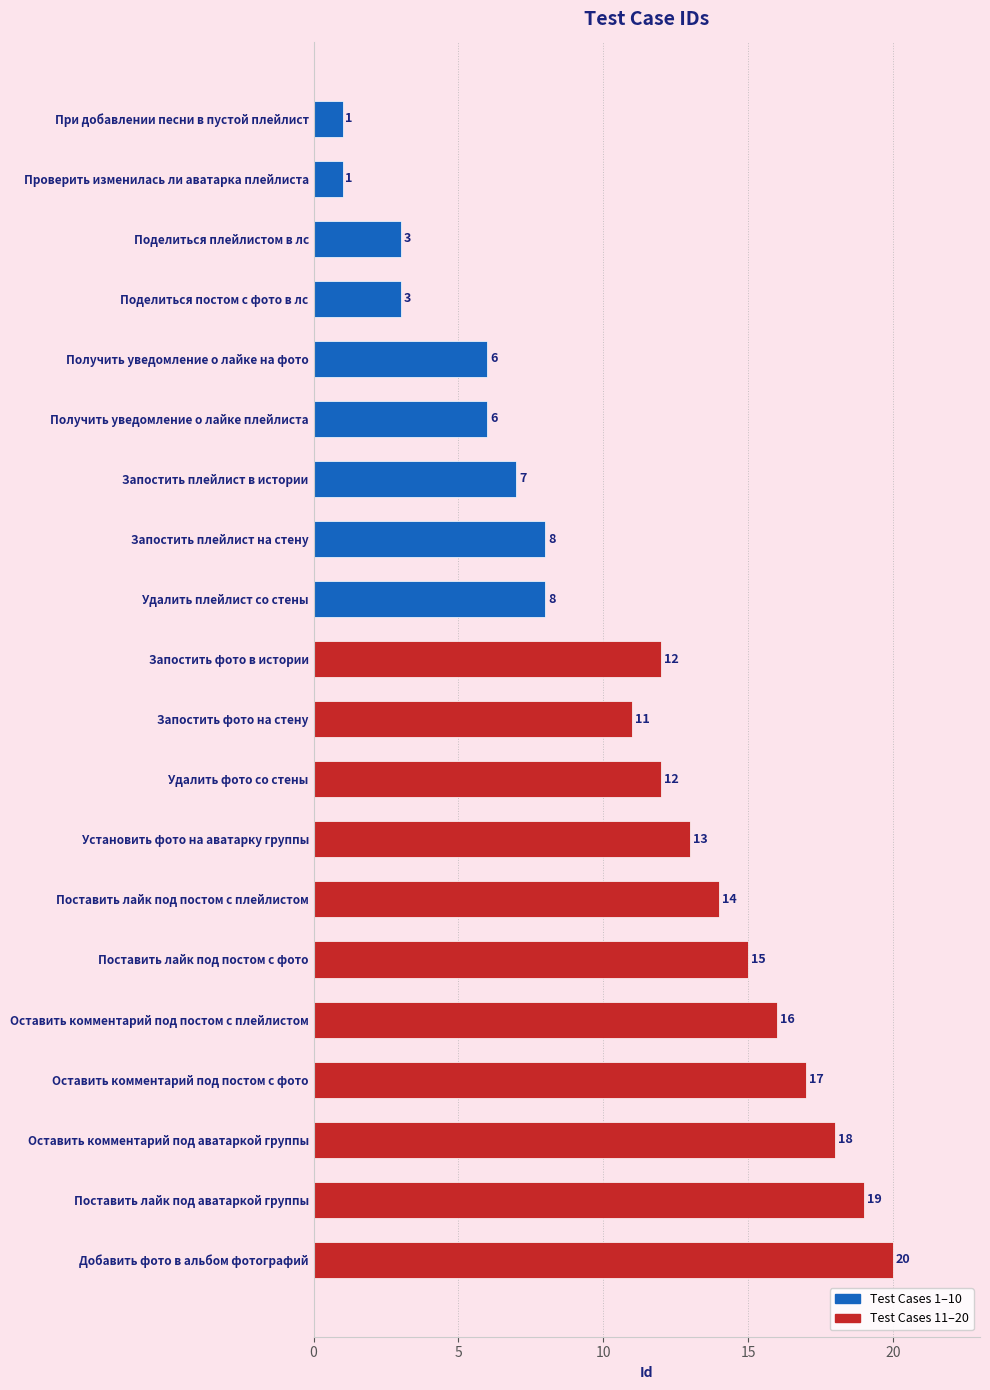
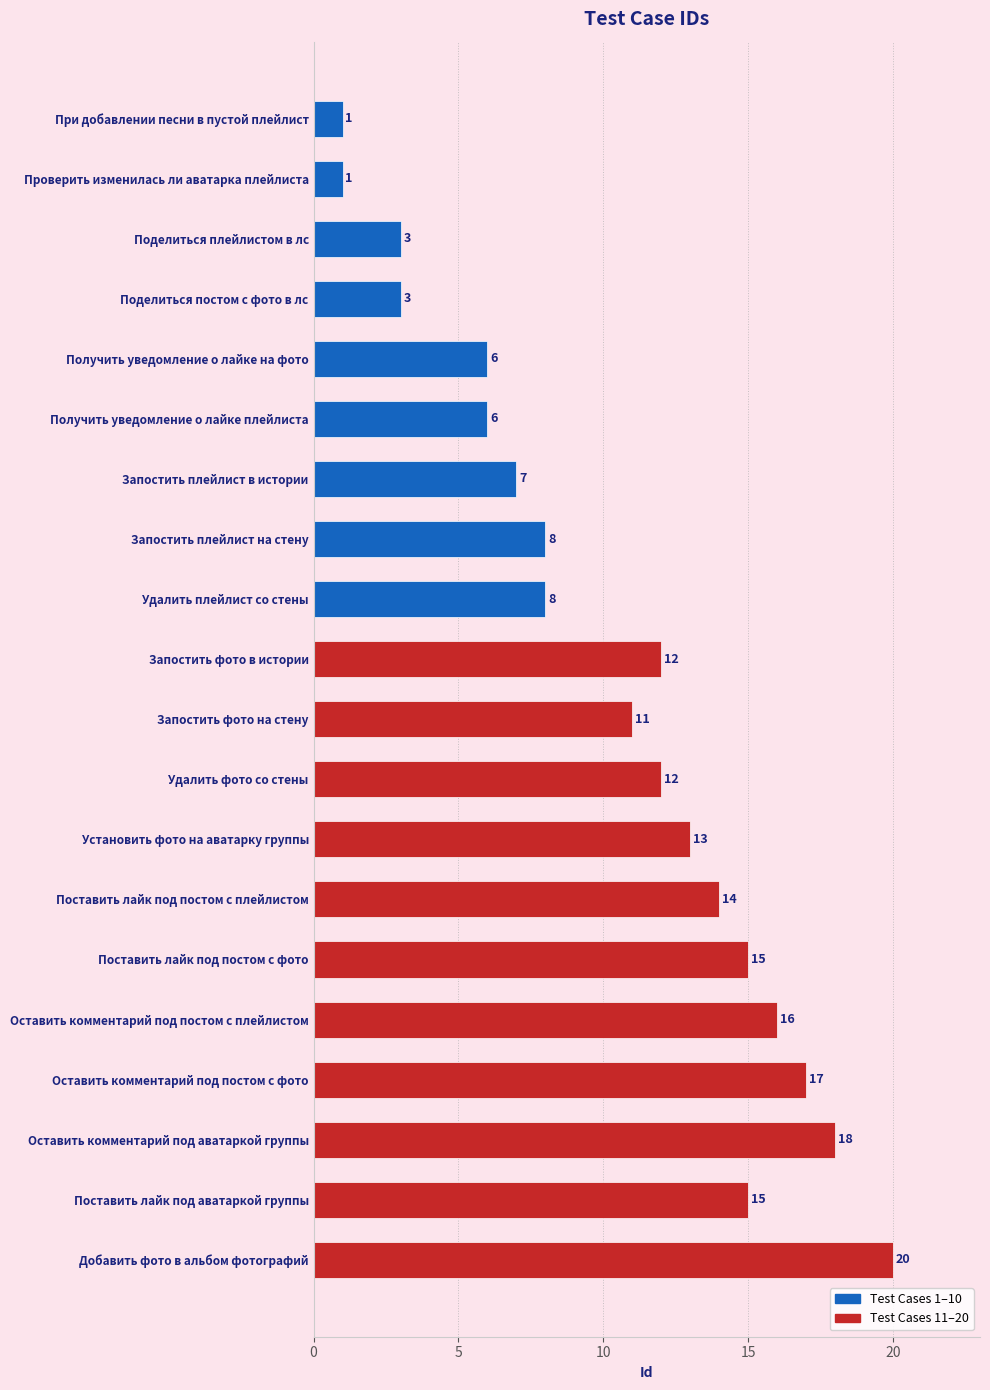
Поставить лайк под аватаркой группы: 19 -> 15
